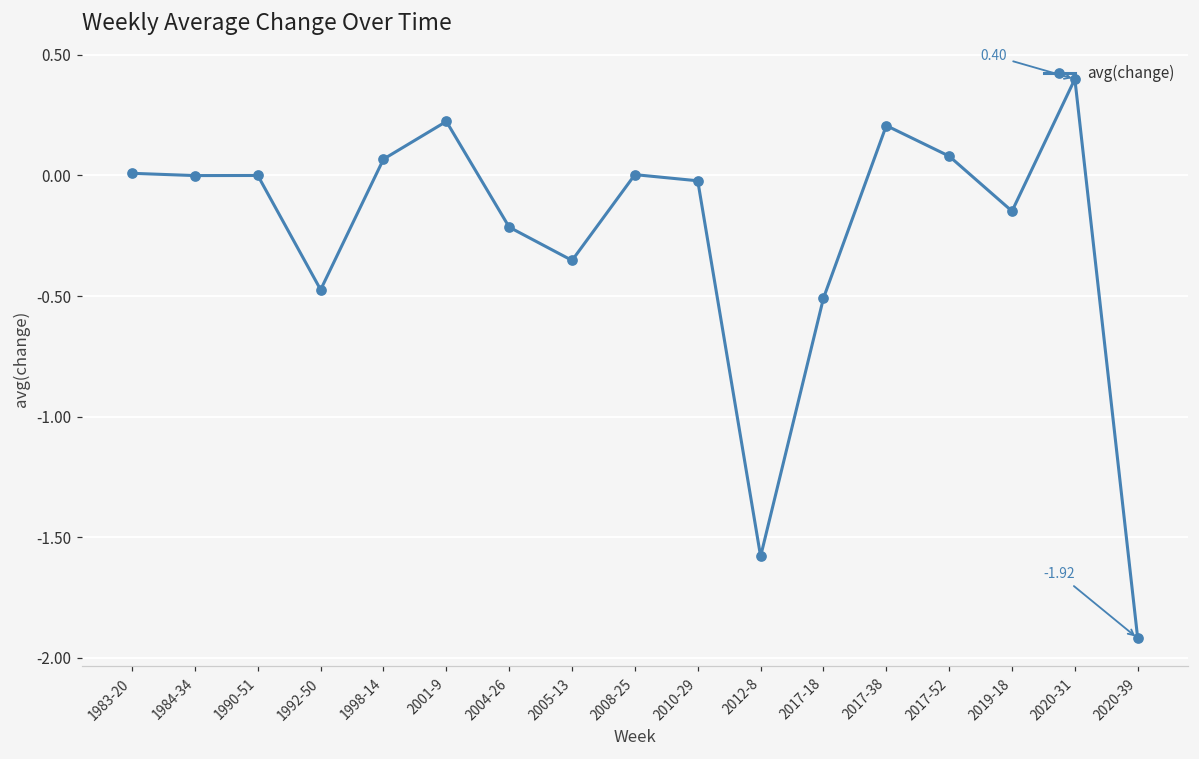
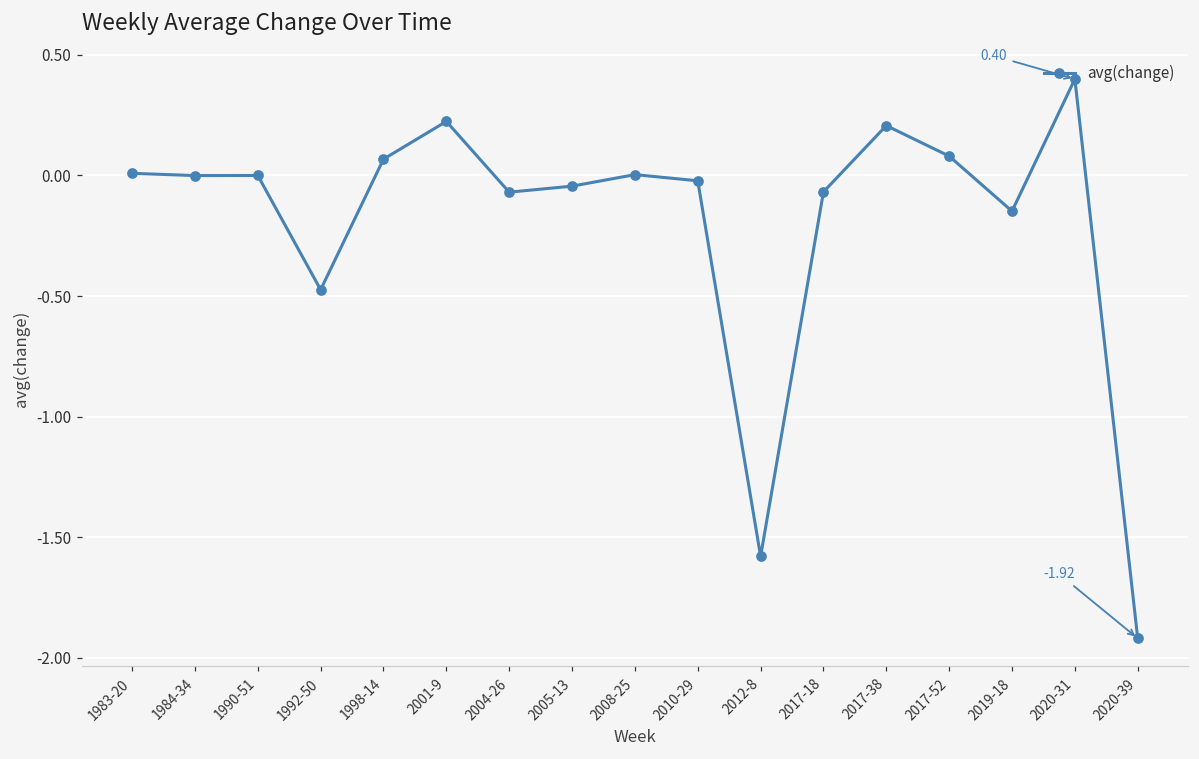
2004-26: -0.21 -> -0.07
2005-13: -0.35 -> -0.04
2017-18: -0.51 -> -0.07
